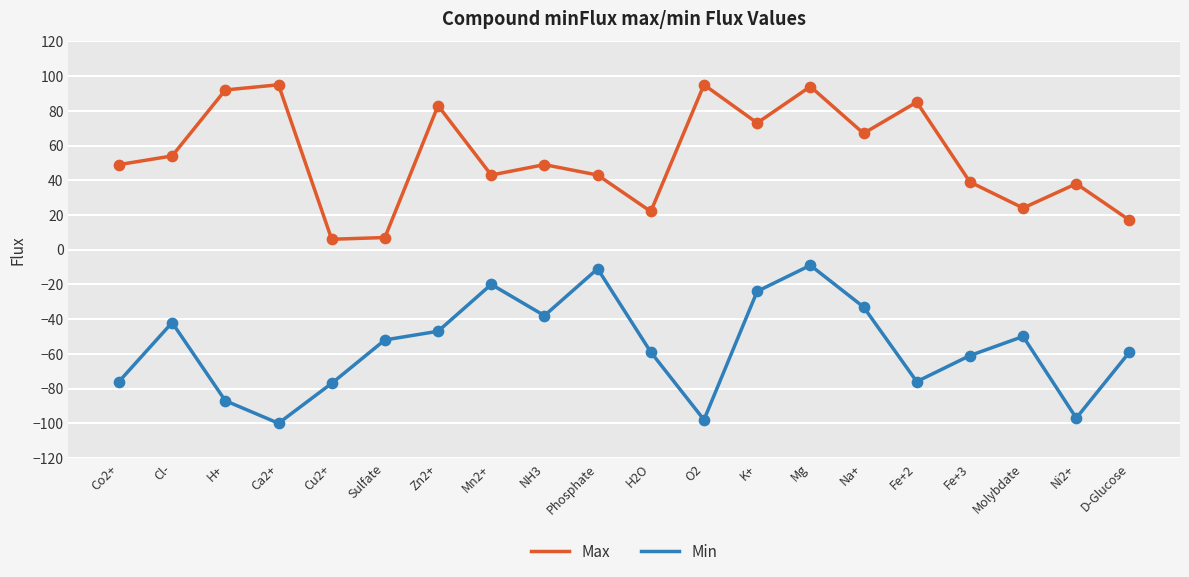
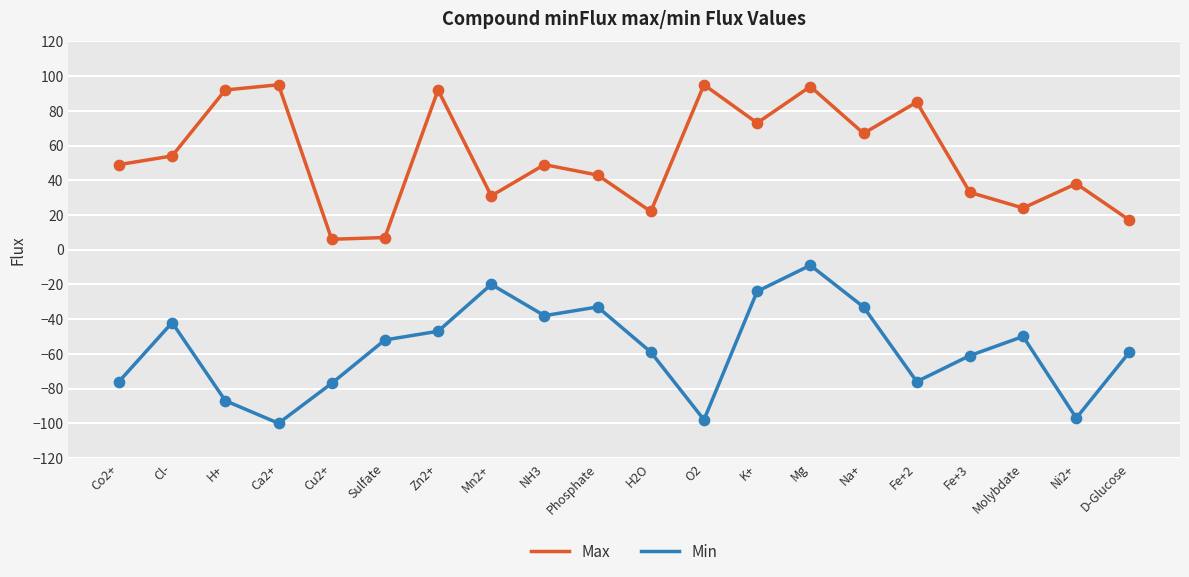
Max, Zn2+: 83 -> 92
Max, Mn2+: 43 -> 31
Min, Phosphate: -11 -> -33
Max, Fe+3: 39 -> 33
